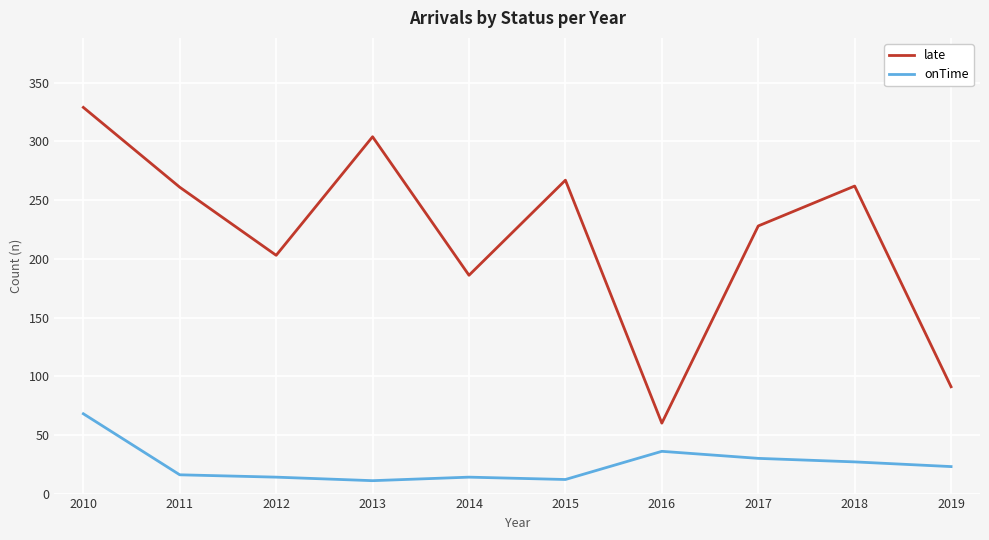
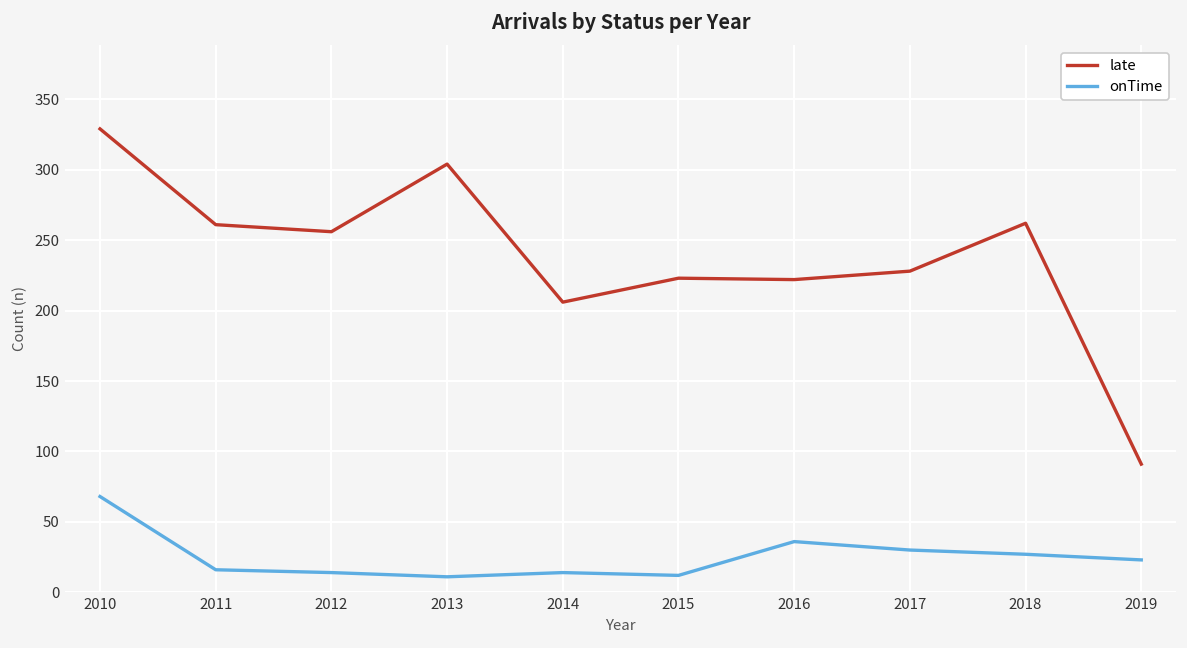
late, 2012: 203 -> 256
late, 2014: 186 -> 206
late, 2015: 267 -> 223
late, 2016: 60 -> 222
